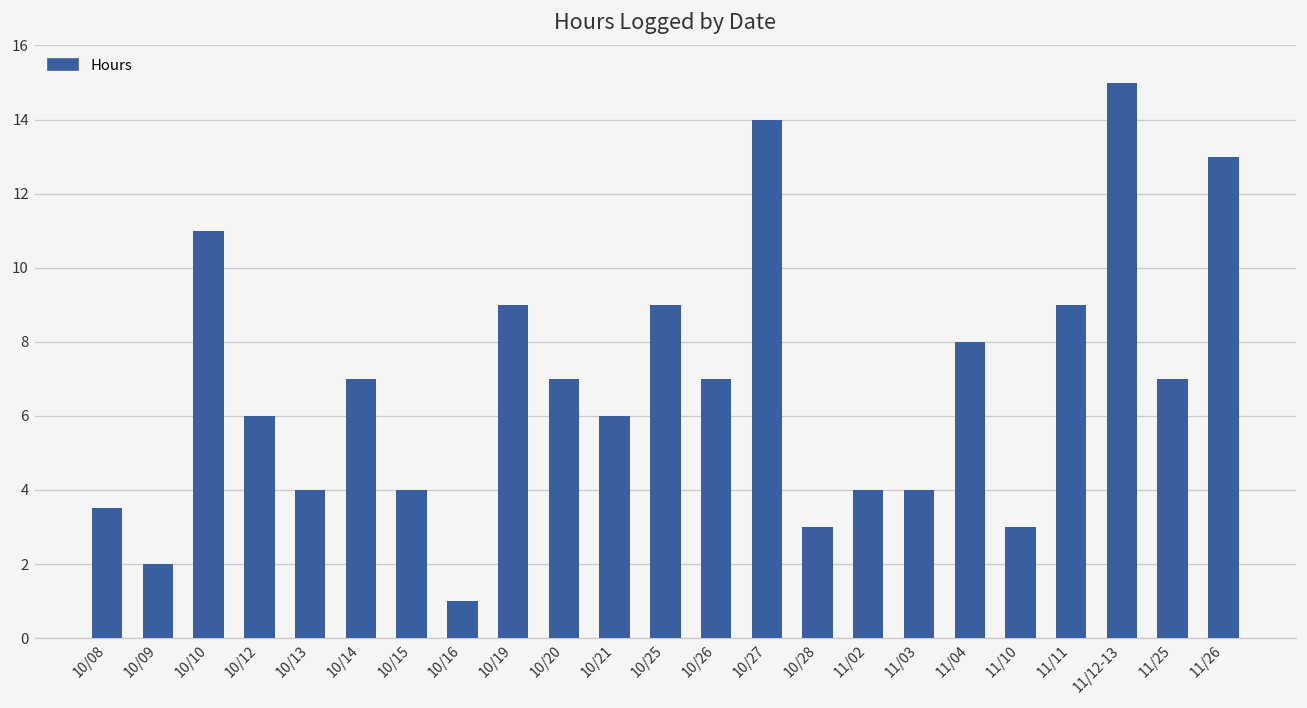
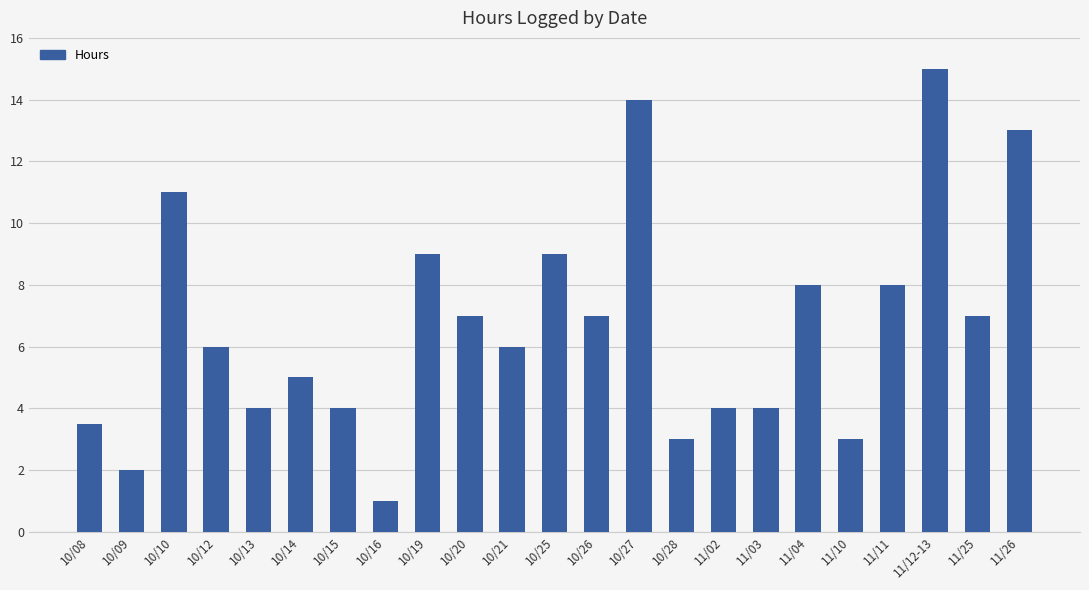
10/14: 7 -> 5
11/11: 9 -> 8
